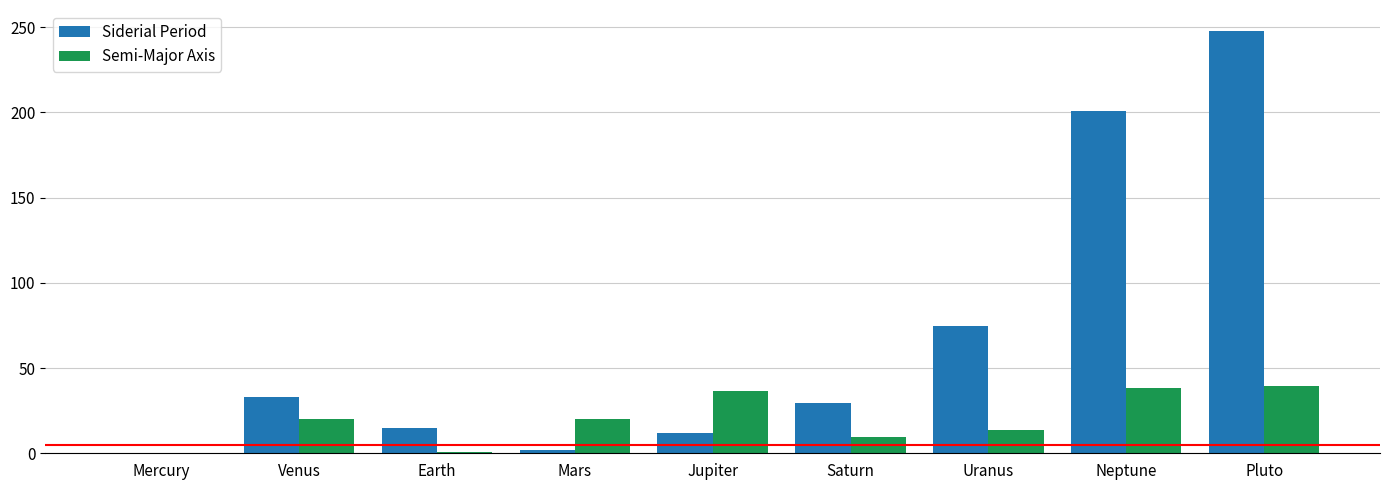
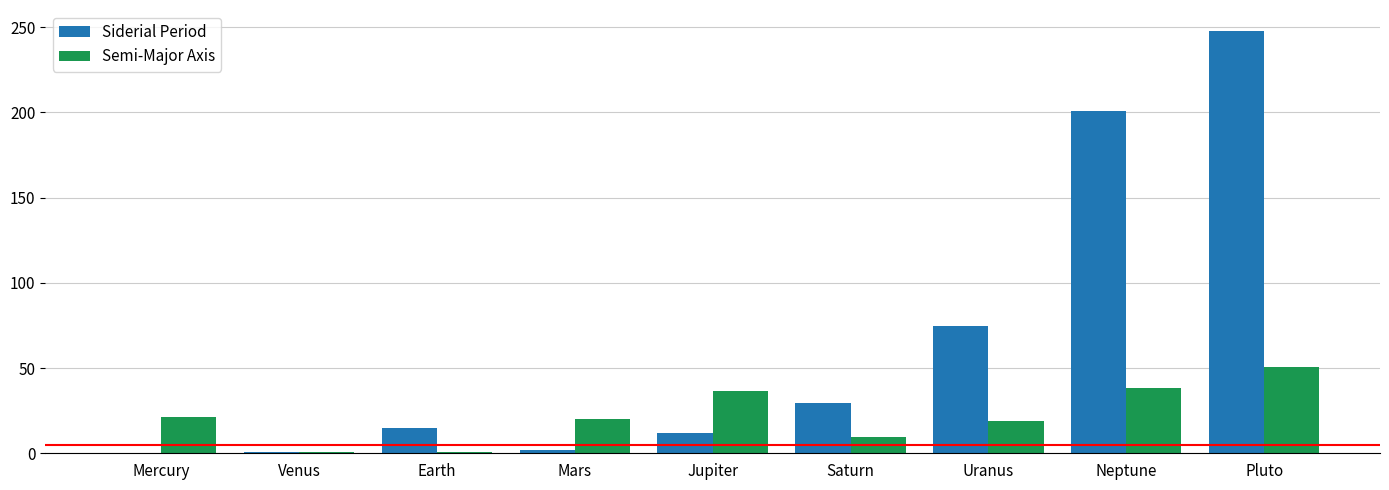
Semi-Major Axis, Mercury: 0 -> 21
Siderial Period, Venus: 33 -> 1
Semi-Major Axis, Venus: 20 -> 1
Semi-Major Axis, Uranus: 14 -> 19
Semi-Major Axis, Pluto: 39 -> 51
